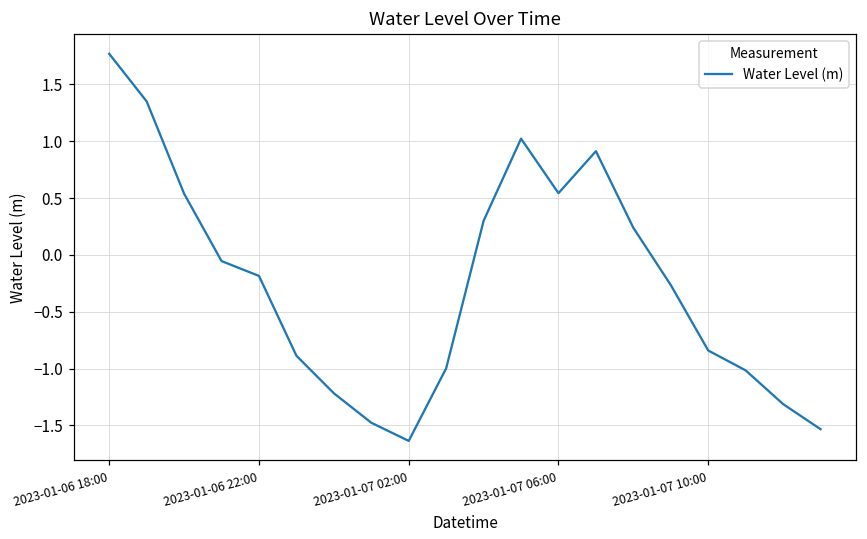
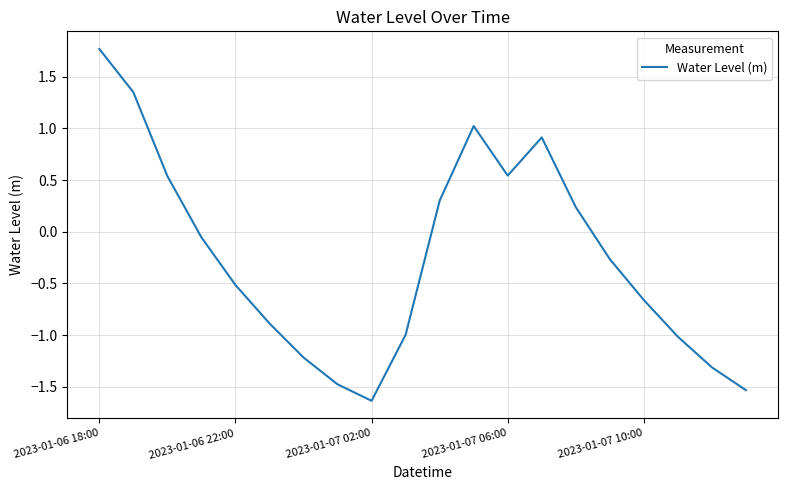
2023-01-06 22:00: -0.18 -> -0.52
2023-01-07 10:00: -0.84 -> -0.66
